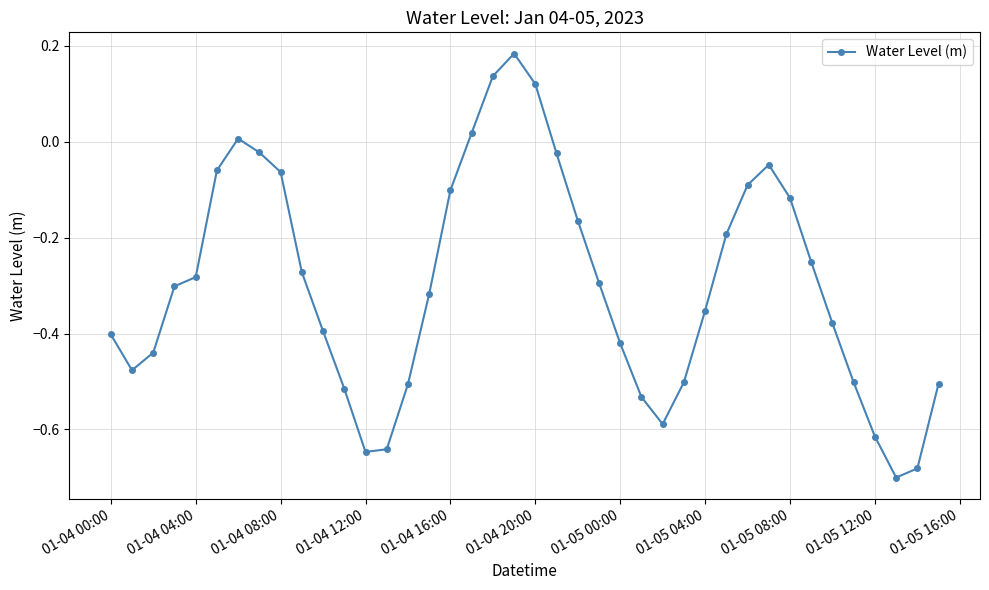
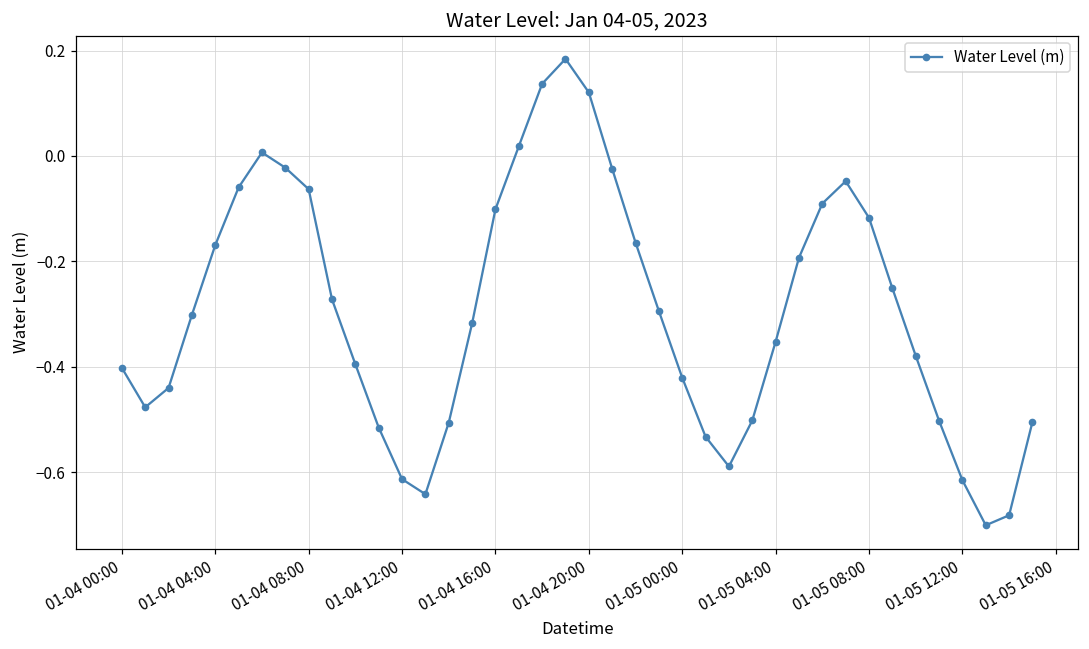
01-04 04:00: -0.28 -> -0.17
01-04 12:00: -0.65 -> -0.61
